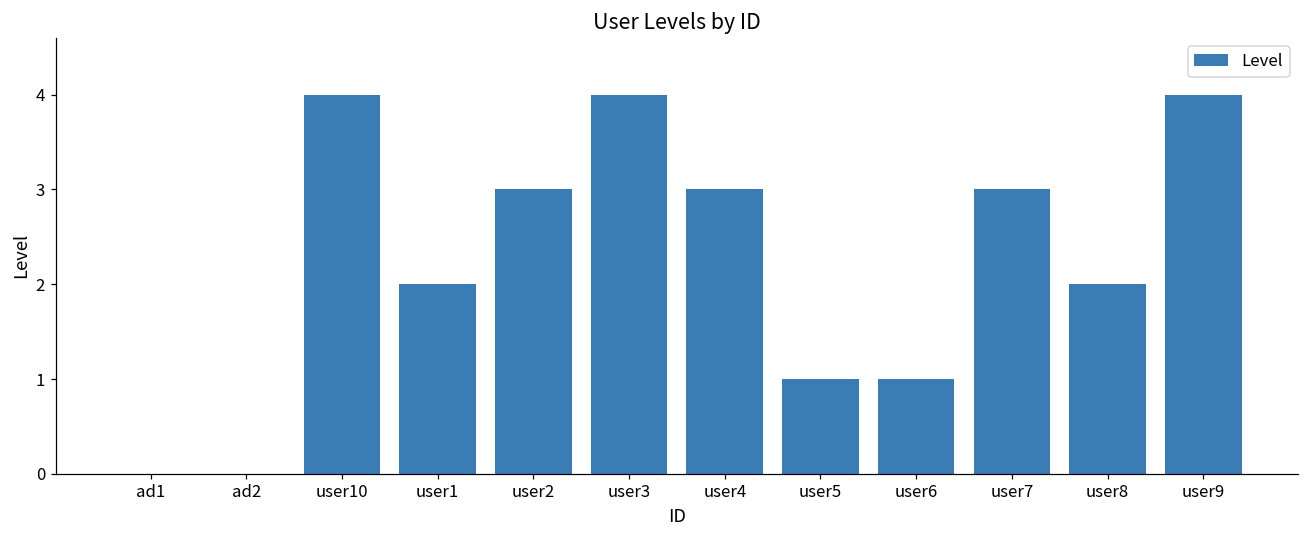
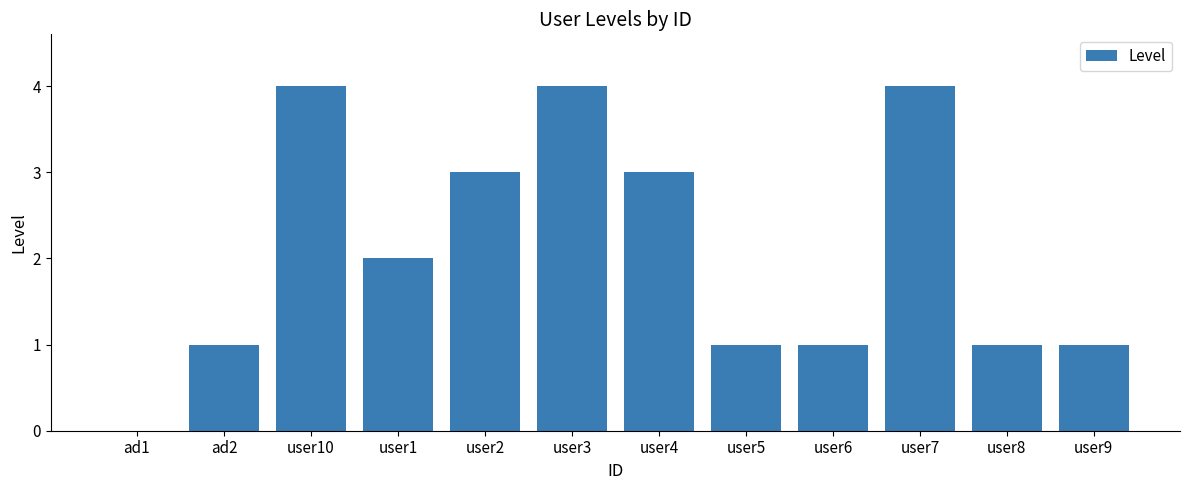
ad2: 0 -> 1
user7: 3 -> 4
user8: 2 -> 1
user9: 4 -> 1
